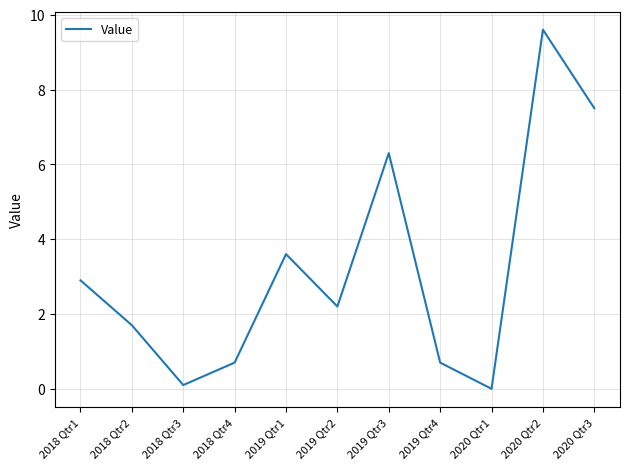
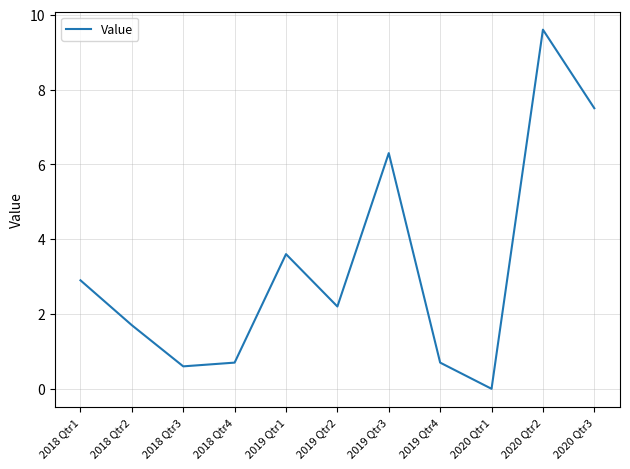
2018 Qtr3: 0.1 -> 0.6
